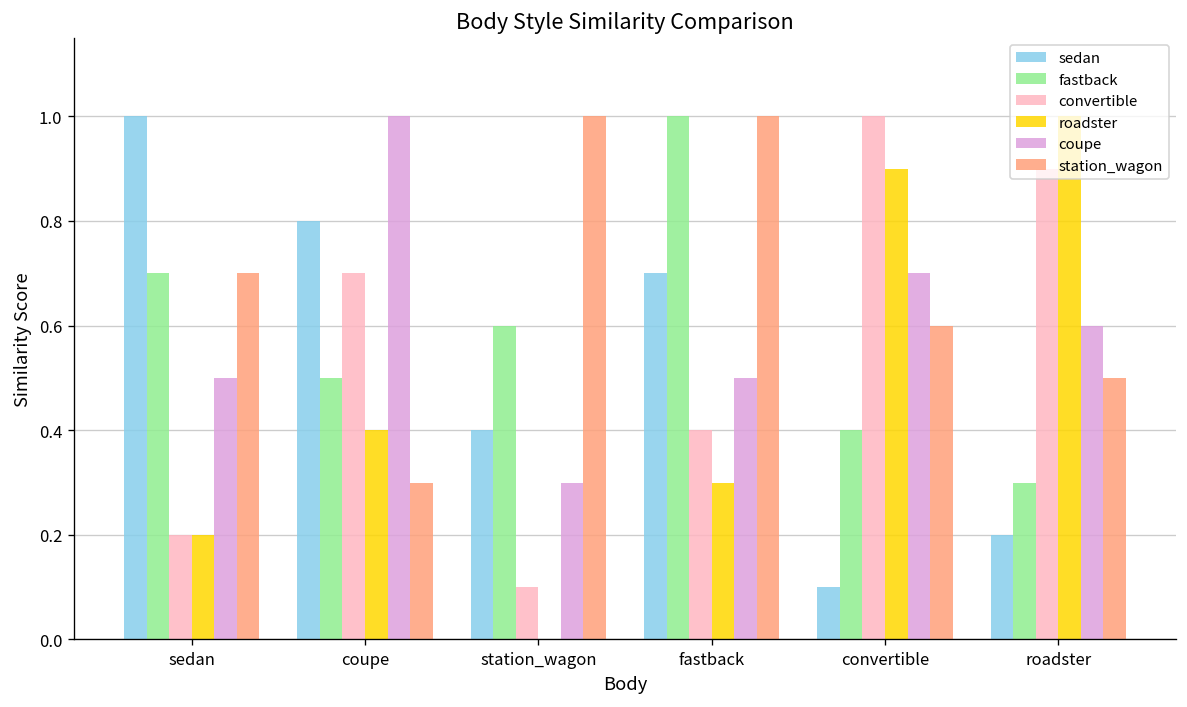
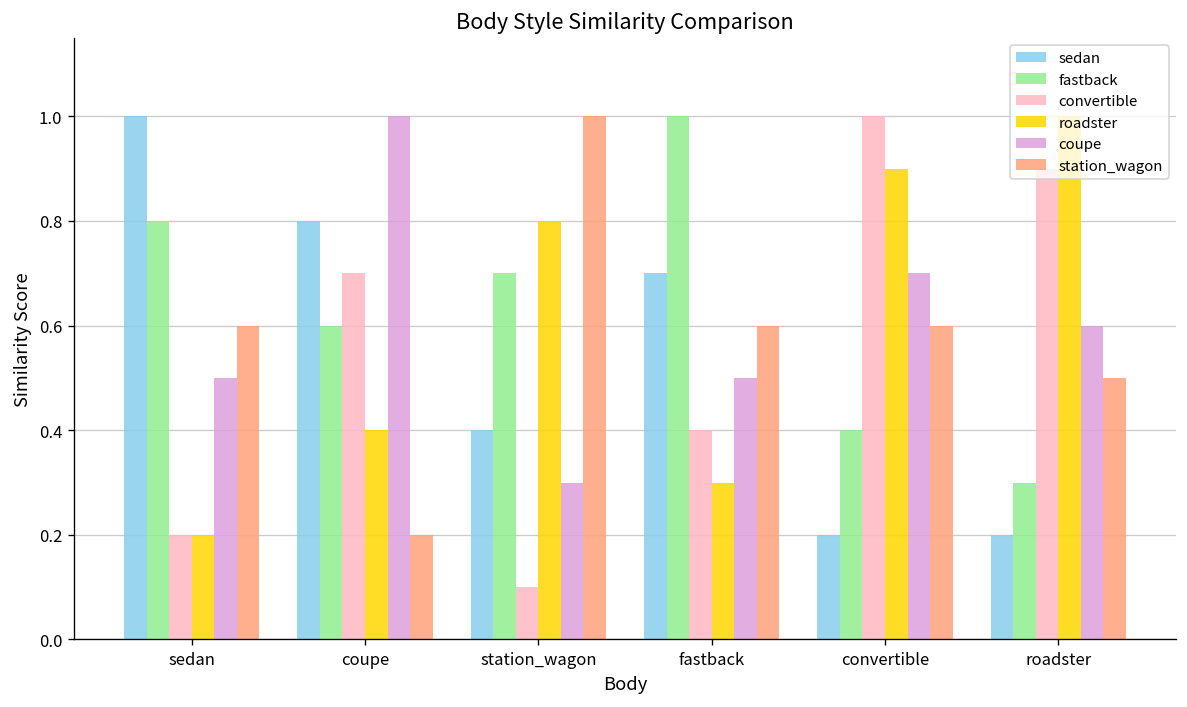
fastback, sedan: 0.7 -> 0.8
station_wagon, sedan: 0.7 -> 0.6
fastback, coupe: 0.5 -> 0.6
station_wagon, coupe: 0.3 -> 0.2
fastback, station_wagon: 0.6 -> 0.7
roadster, station_wagon: 0.0 -> 0.8
station_wagon, fastback: 1.0 -> 0.6
sedan, convertible: 0.1 -> 0.2
